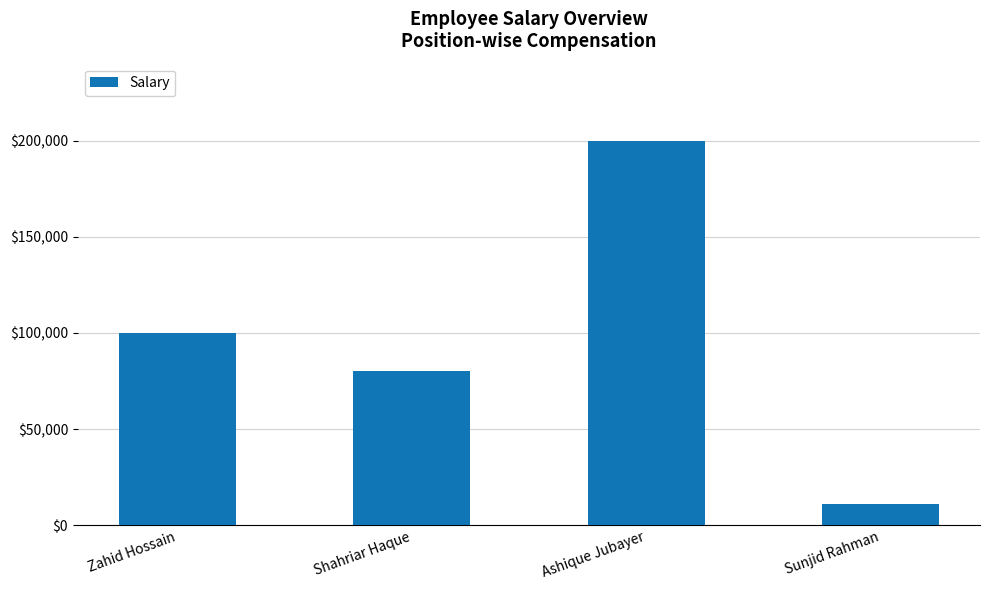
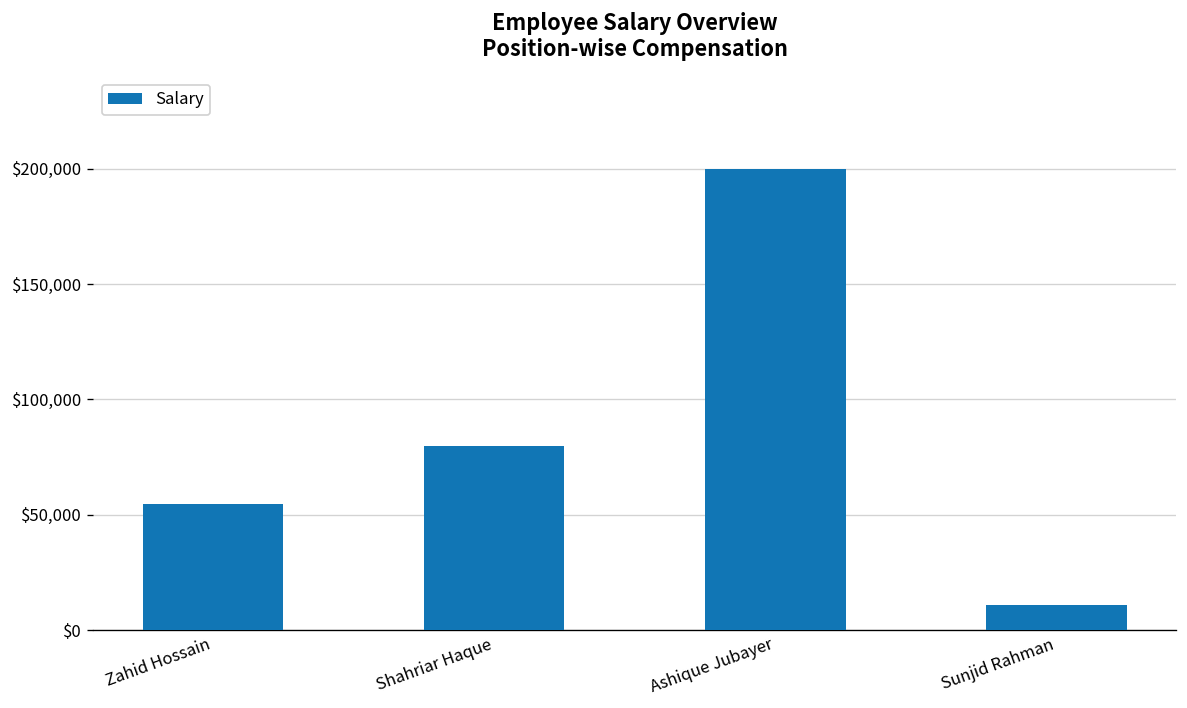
Zahid Hossain: $100,000 -> $55,000
